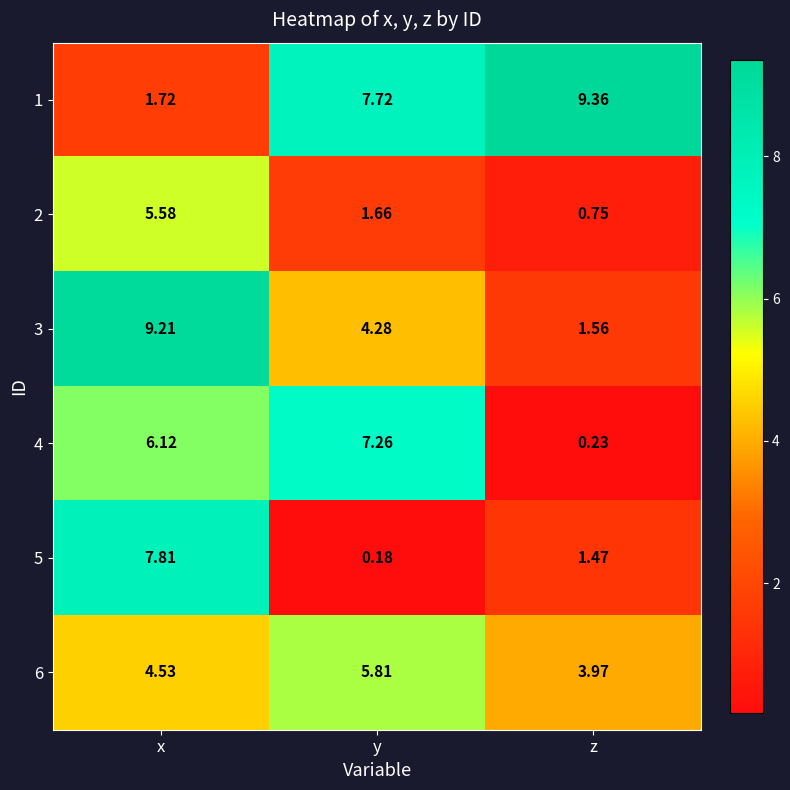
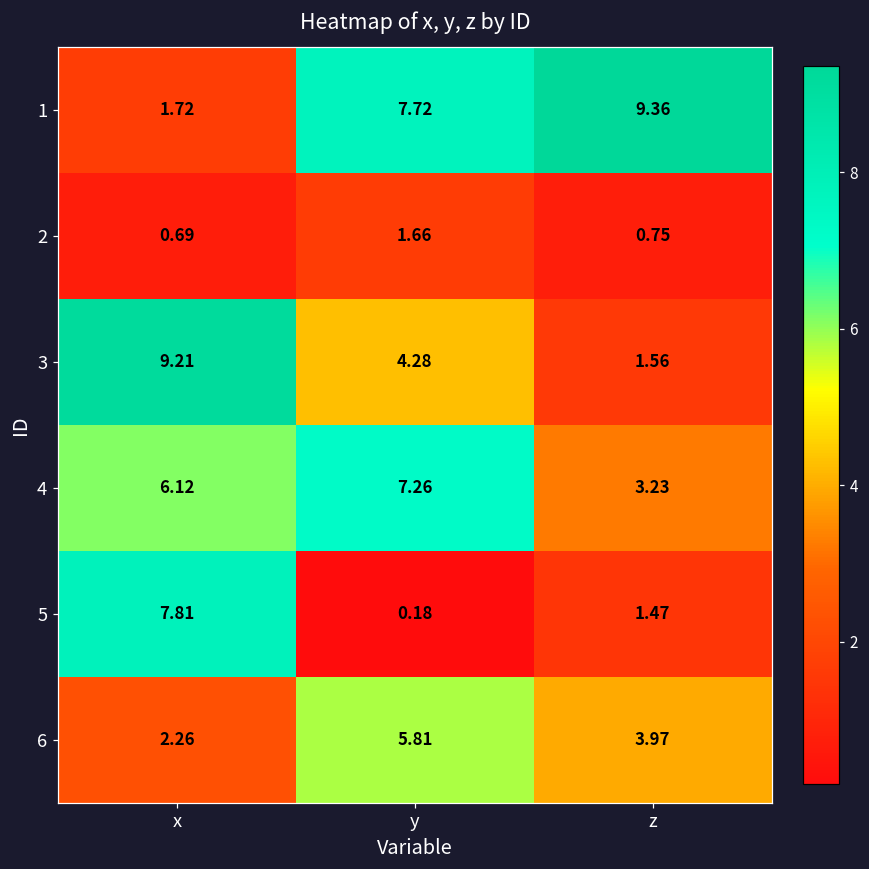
2, x: 5.58 -> 0.69
4, z: 0.23 -> 3.23
6, x: 4.53 -> 2.26
